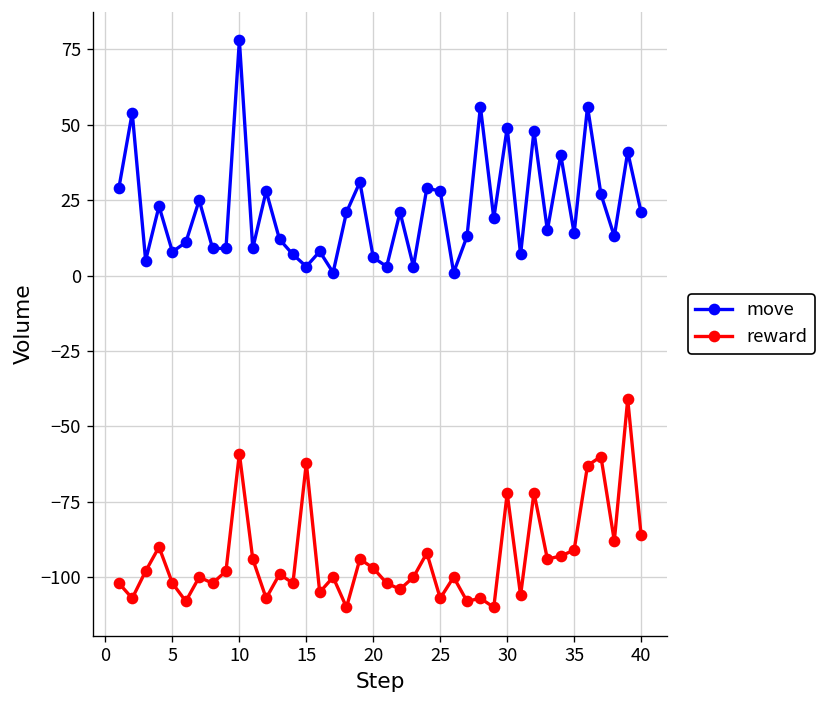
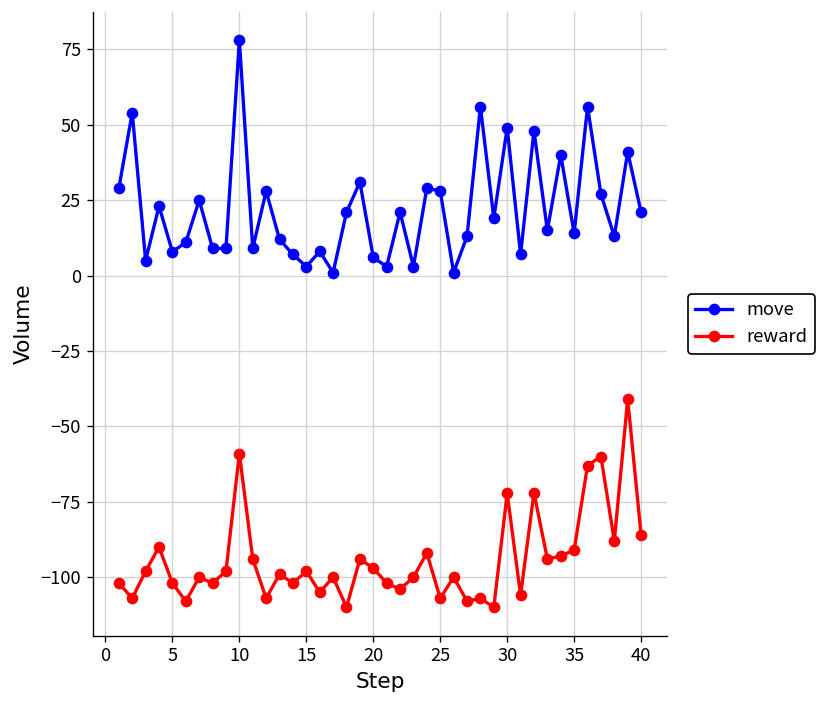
reward, 15: -62 -> -98
